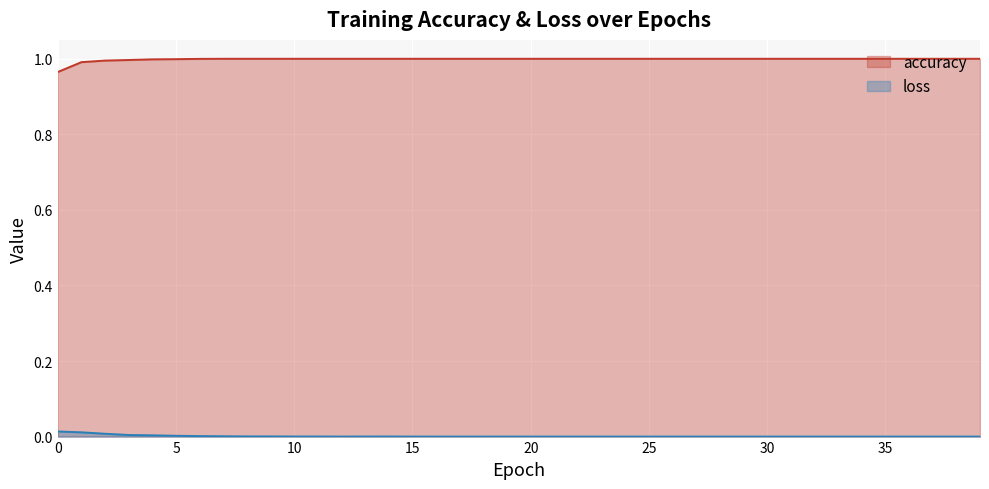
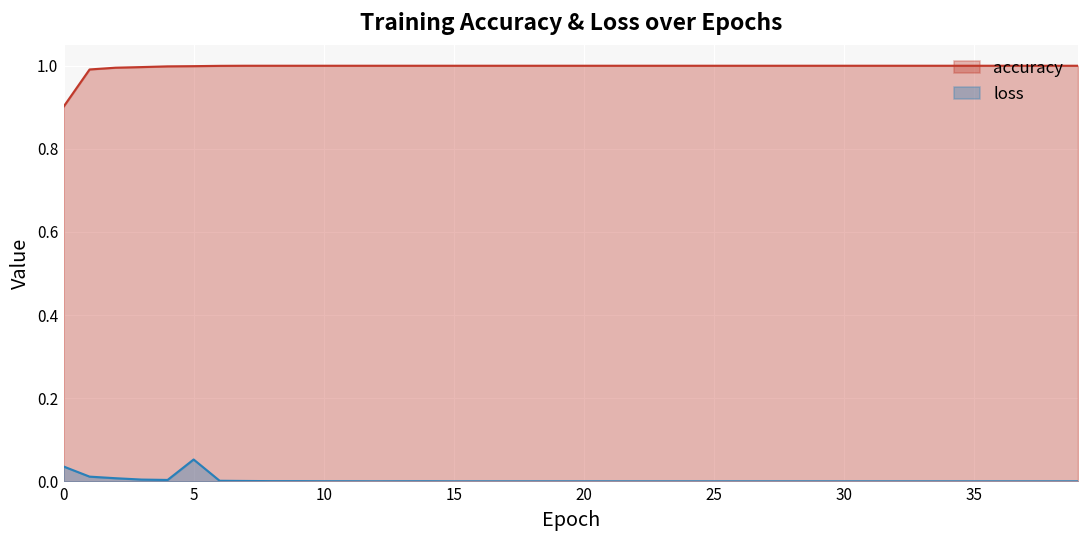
accuracy, 0: 0.97 -> 0.90
loss, 0: 0.01 -> 0.04
loss, 5: 0.00 -> 0.05
